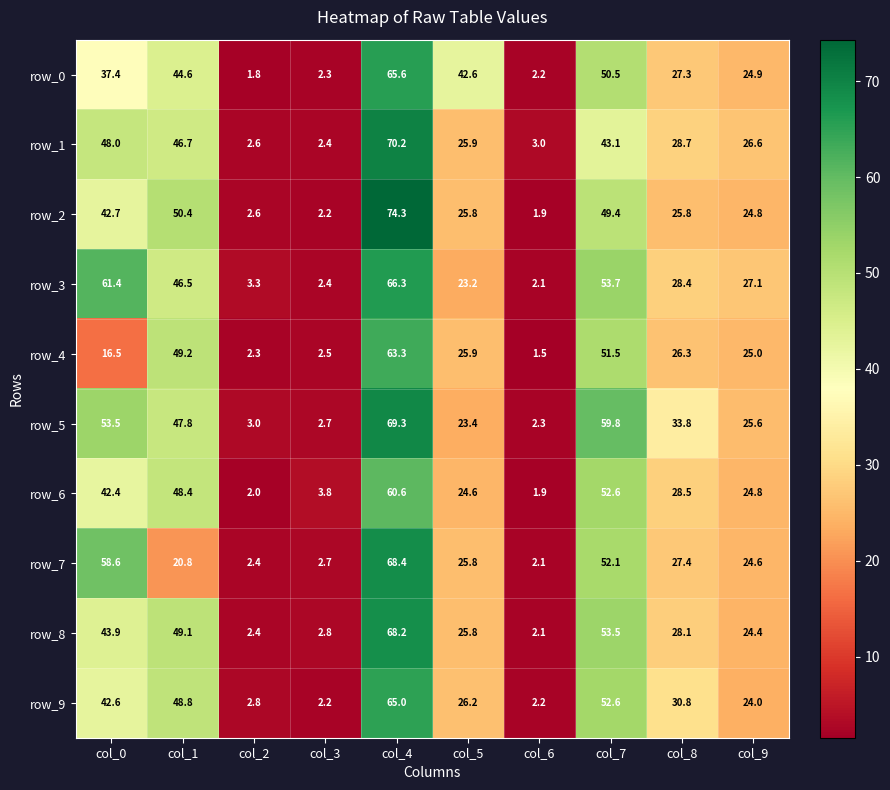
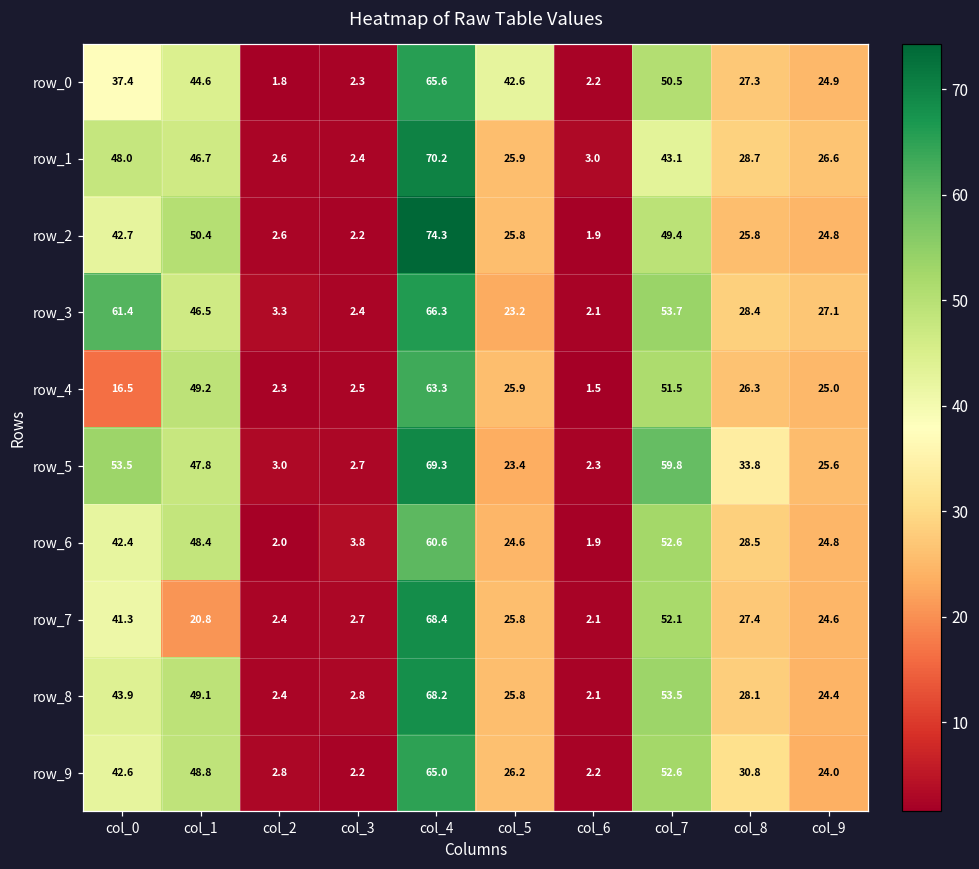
row_7, col_0: 58.6 -> 41.3
